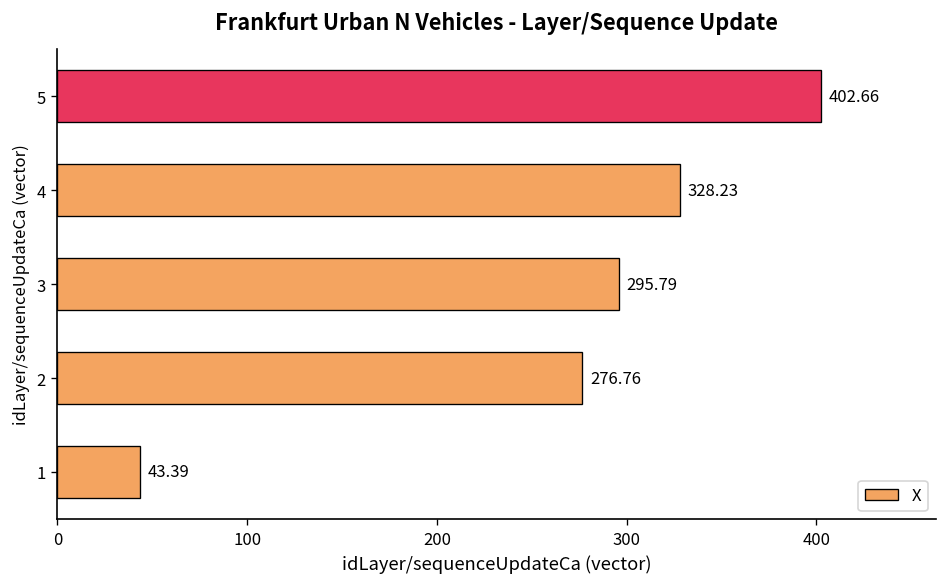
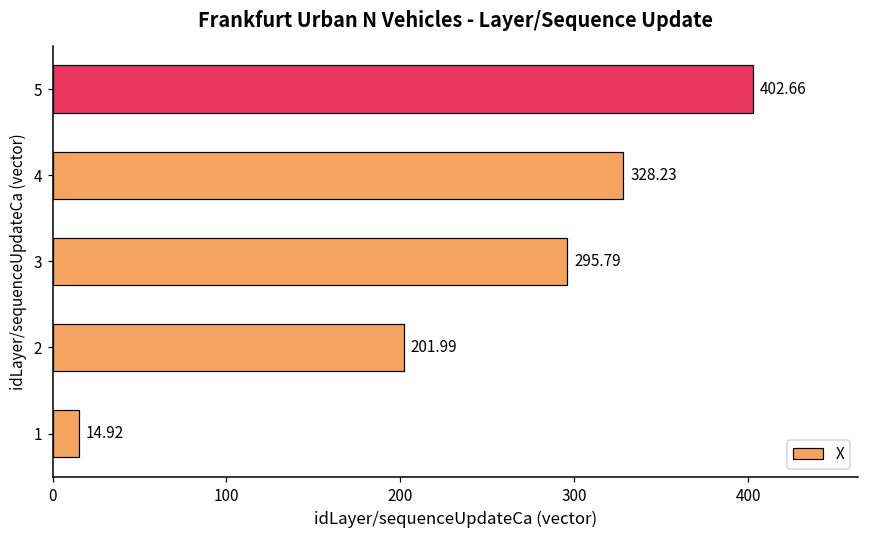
2: 276.76 -> 201.99
1: 43.39 -> 14.92
